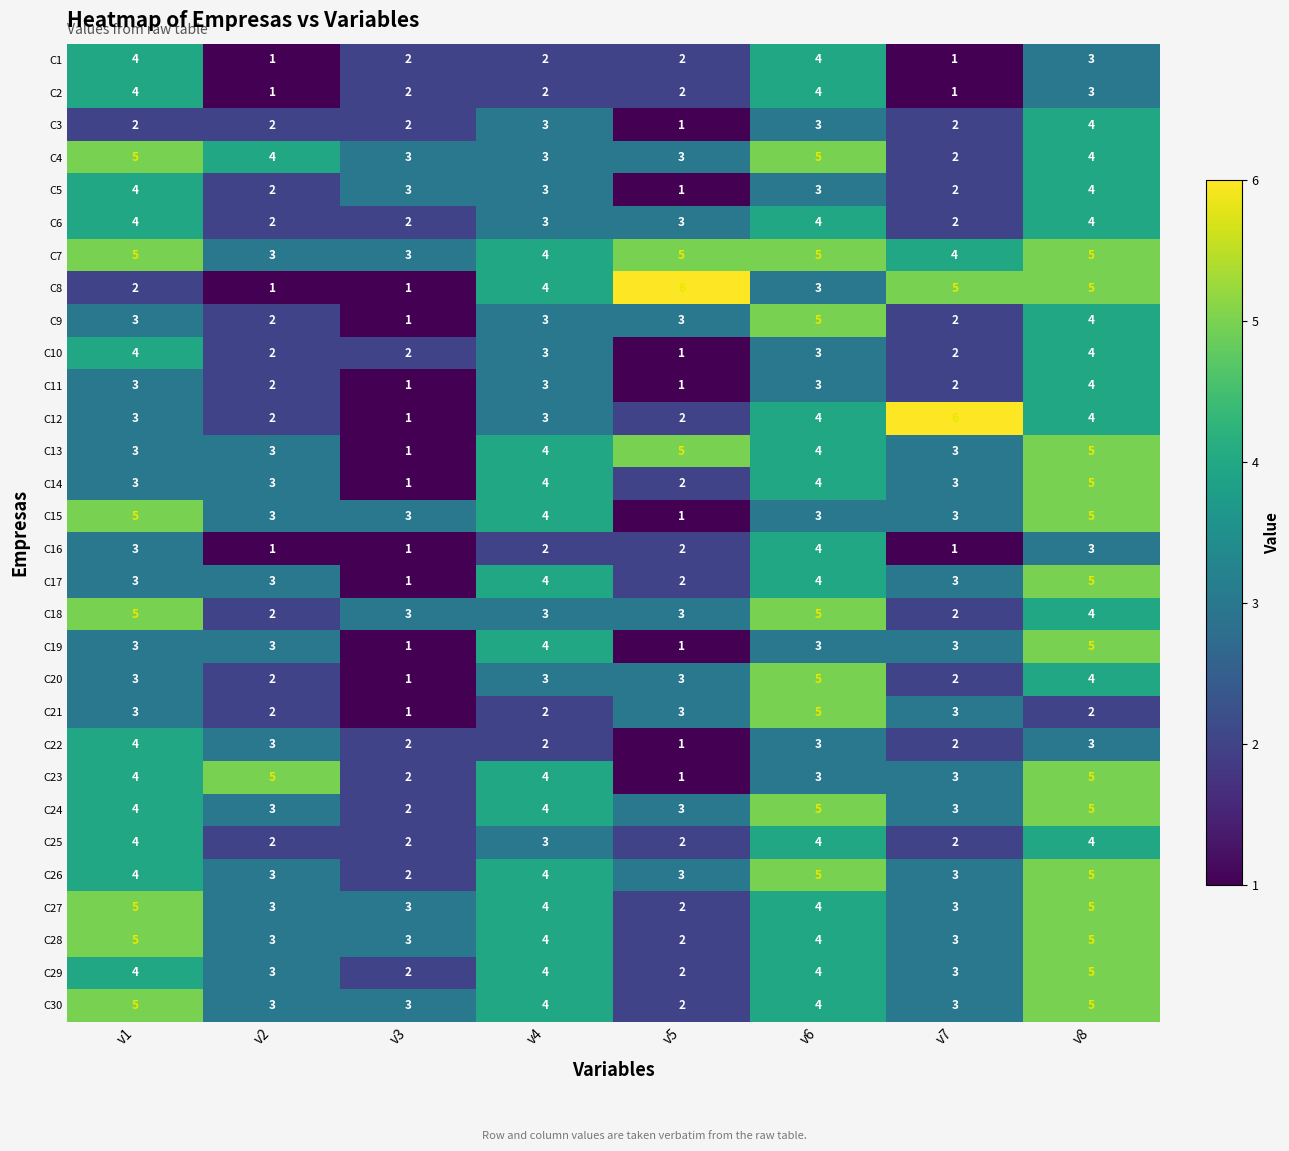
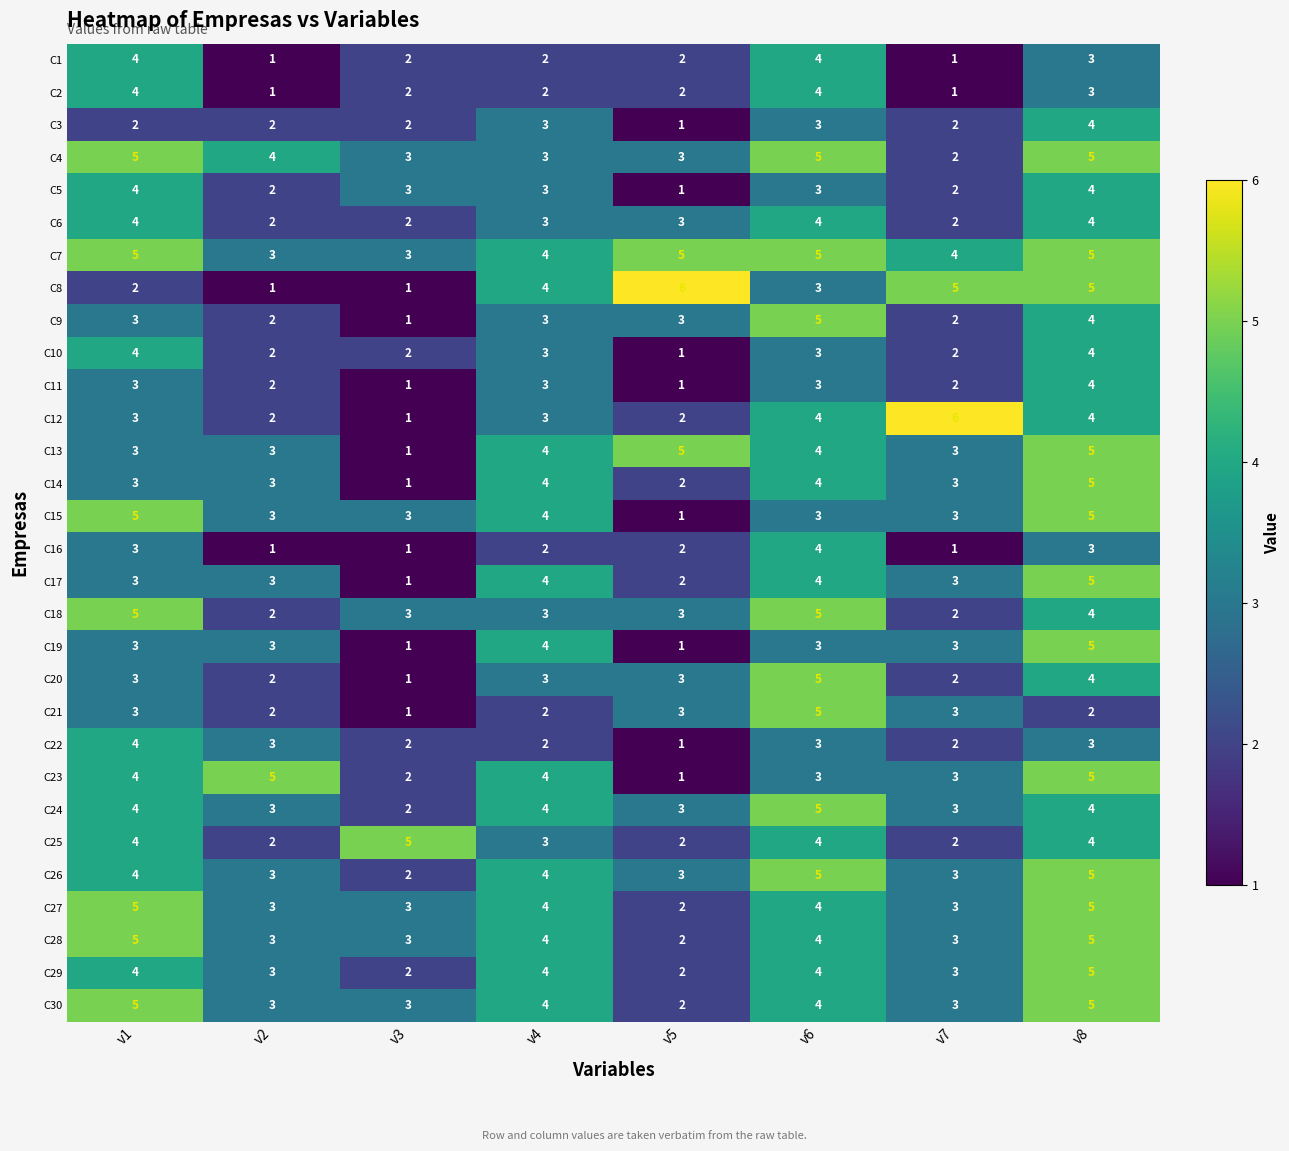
C4, v8: 4 -> 5
C24, v8: 5 -> 4
C25, v3: 2 -> 5
